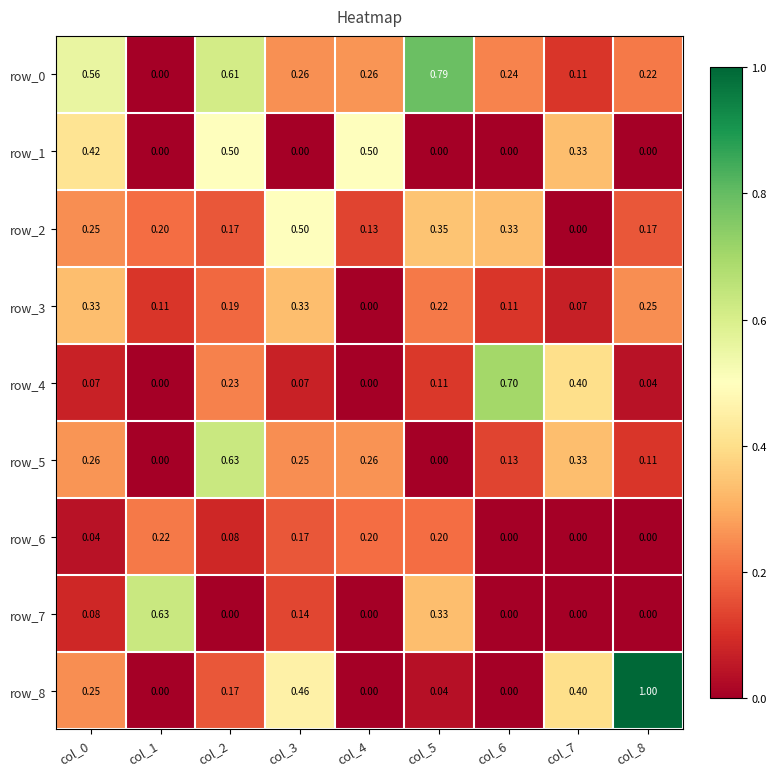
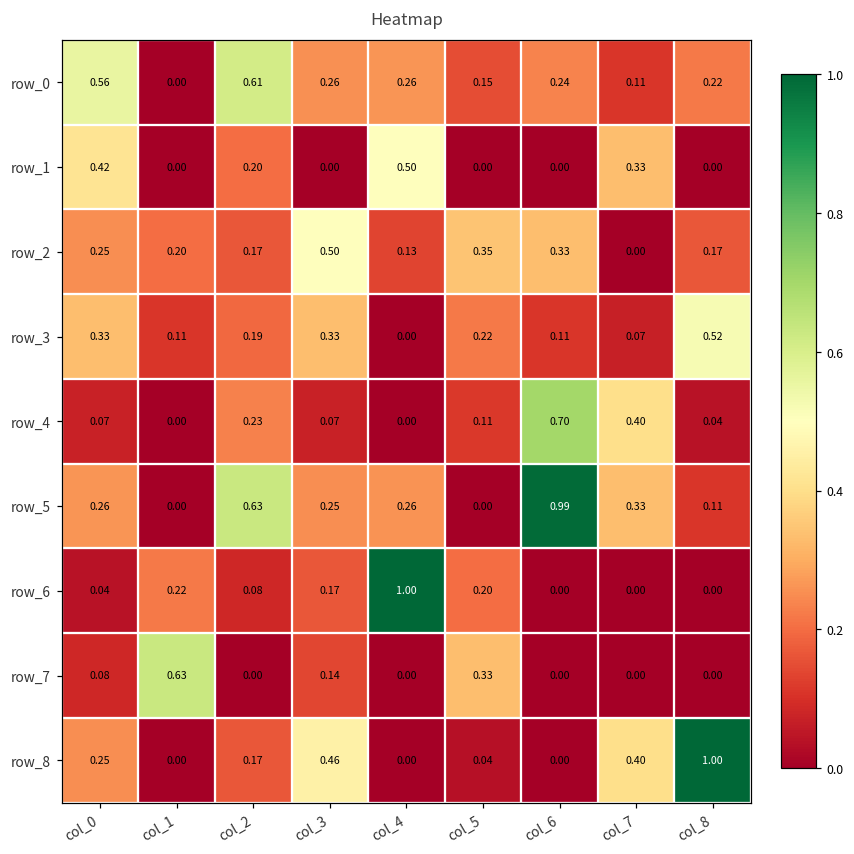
row_0, col_5: 0.79 -> 0.15
row_1, col_2: 0.50 -> 0.20
row_3, col_8: 0.25 -> 0.52
row_5, col_6: 0.13 -> 0.99
row_6, col_4: 0.20 -> 1.00
